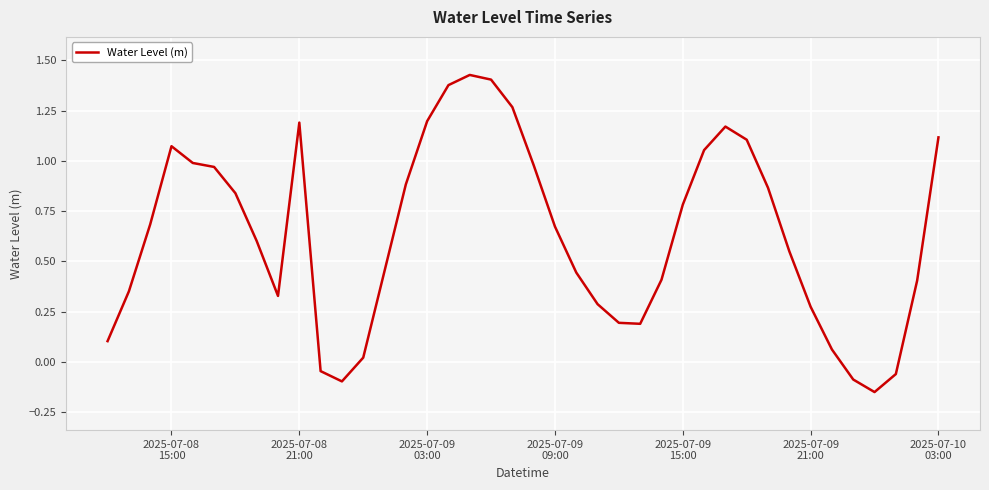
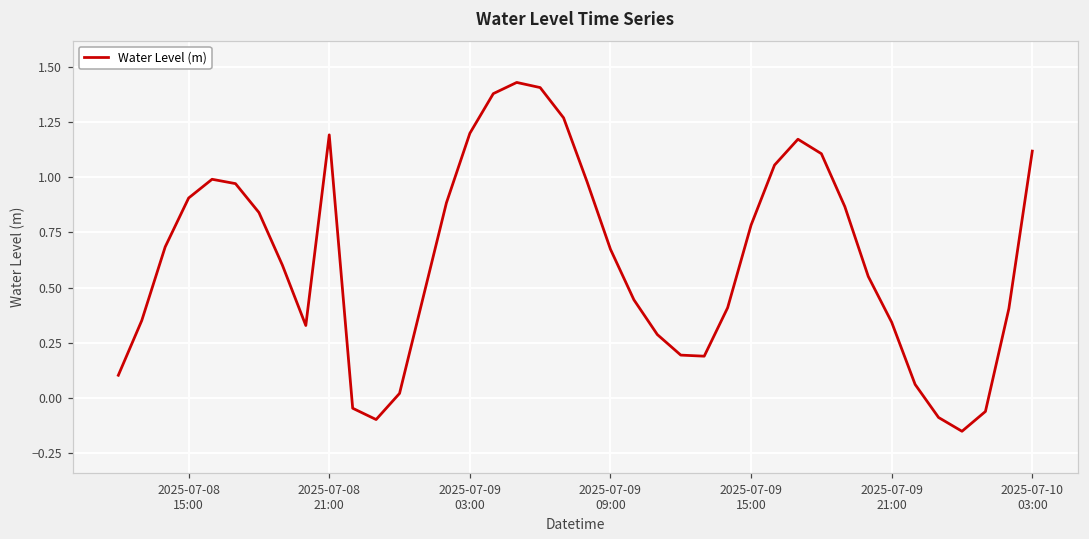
2025-07-08 15:00: 1.07 -> 0.91
2025-07-09 21:00: 0.27 -> 0.34
